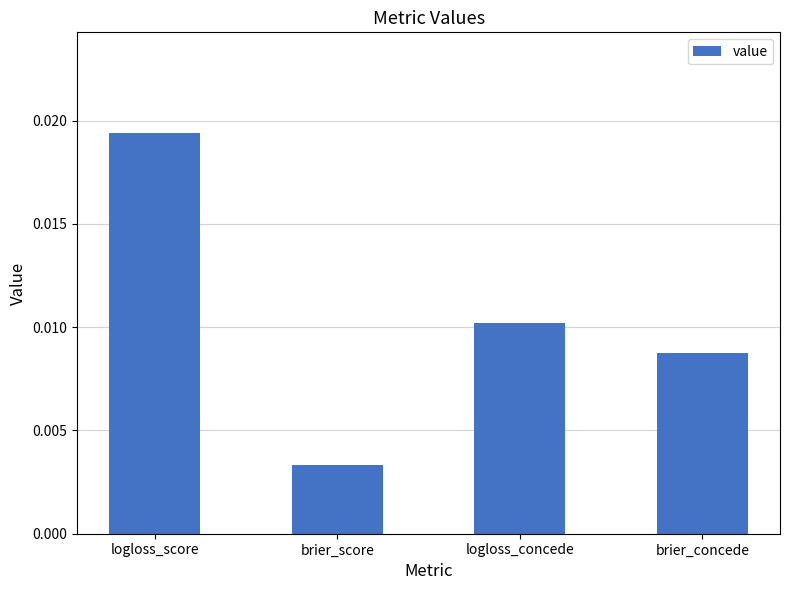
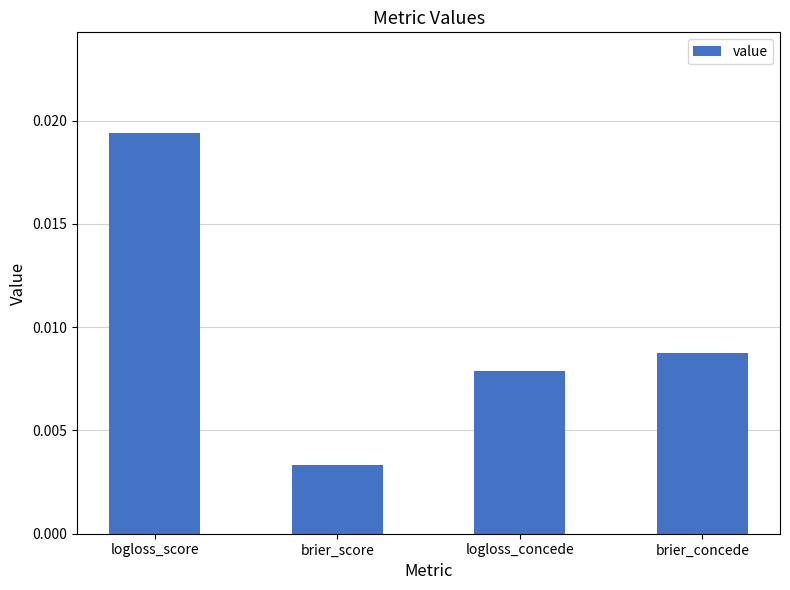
logloss_concede: 0.0102 -> 0.0079
